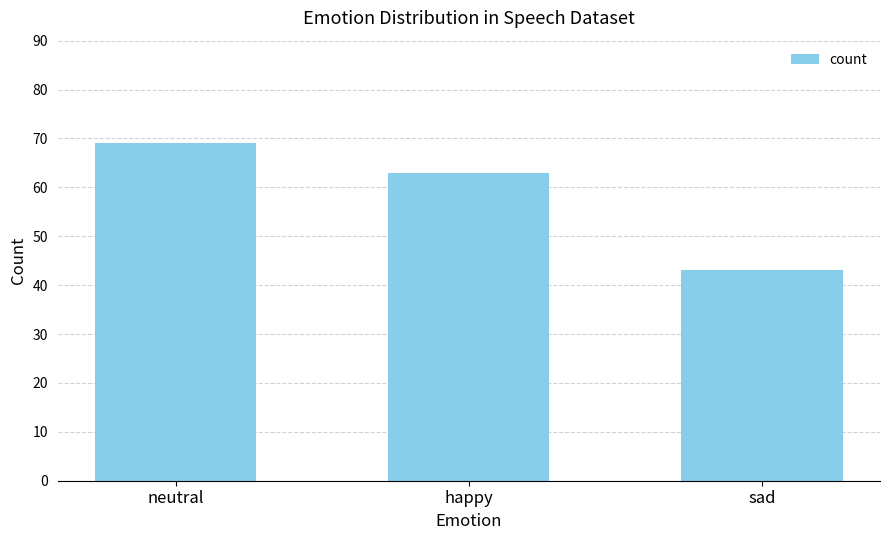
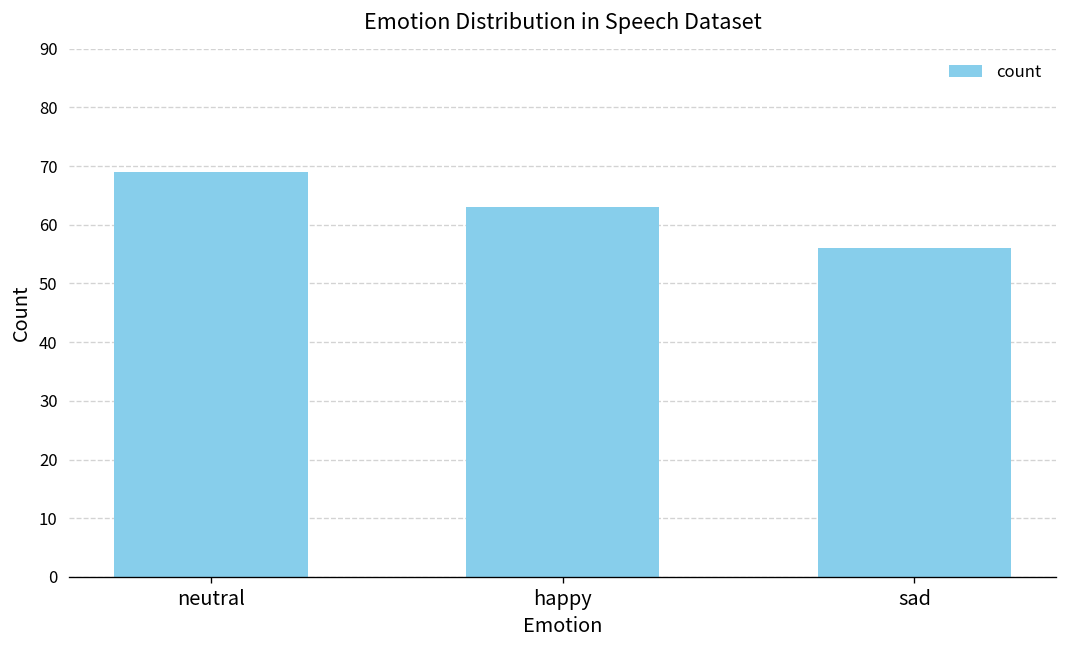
sad: 43 -> 56
